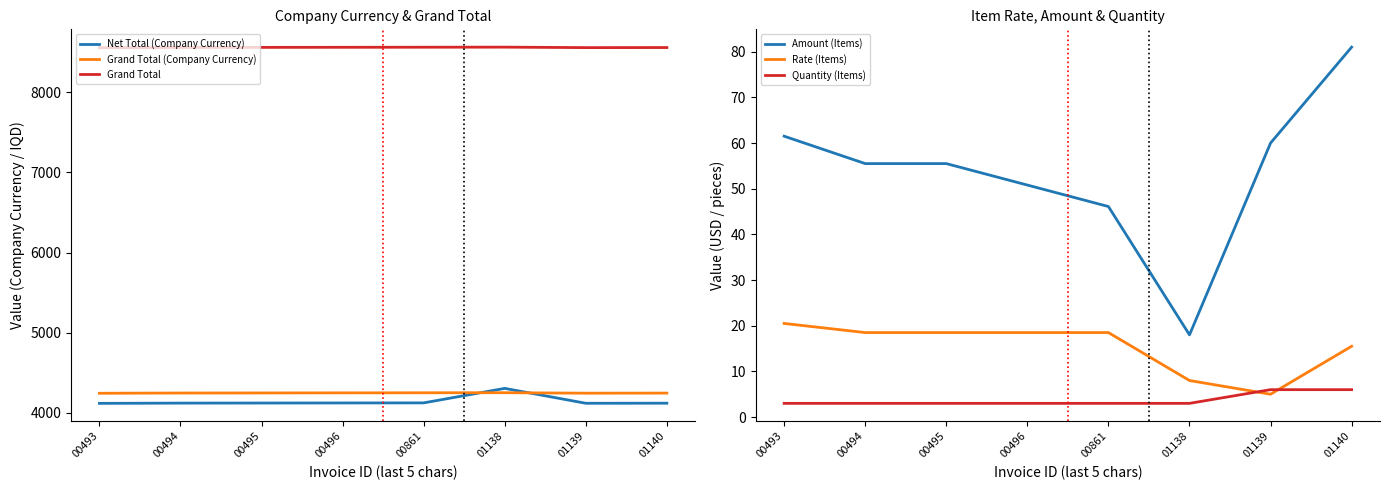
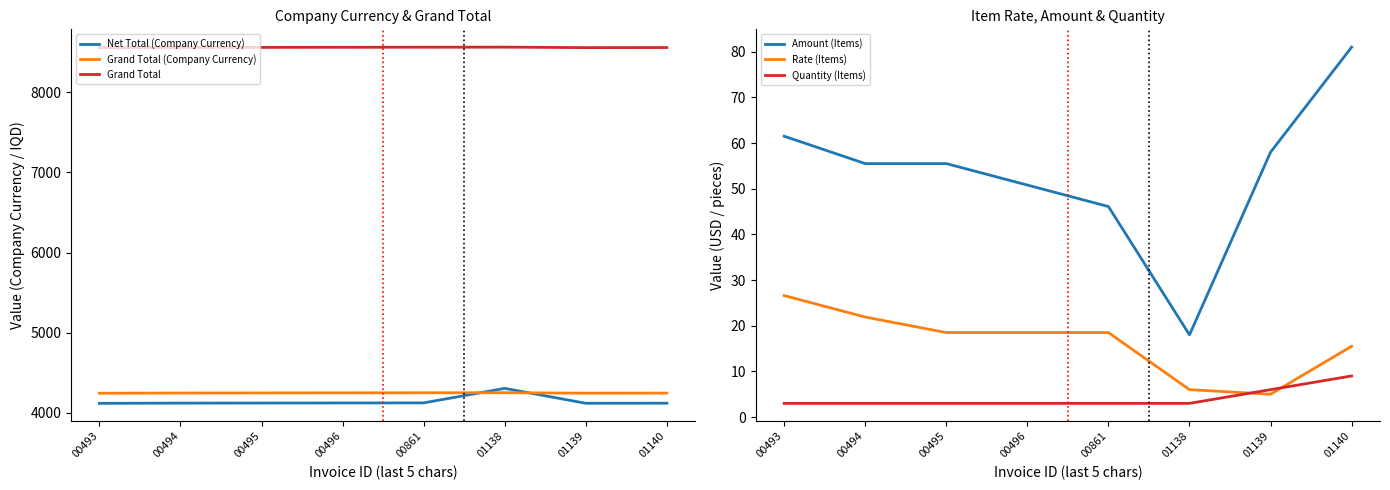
Item Rate, Amount & Quantity, Rate (Items), 00493: 21 -> 27
Item Rate, Amount & Quantity, Rate (Items), 00494: 19 -> 22
Item Rate, Amount & Quantity, Rate (Items), 01138: 8 -> 6
Item Rate, Amount & Quantity, Amount (Items), 01139: 60 -> 58
Item Rate, Amount & Quantity, Quantity (Items), 01140: 6 -> 9
